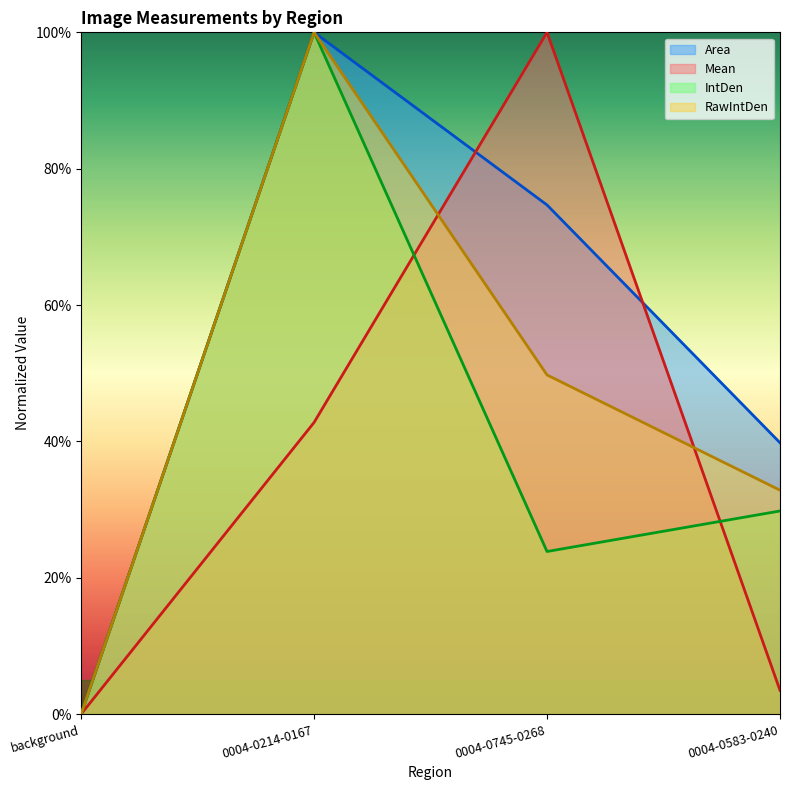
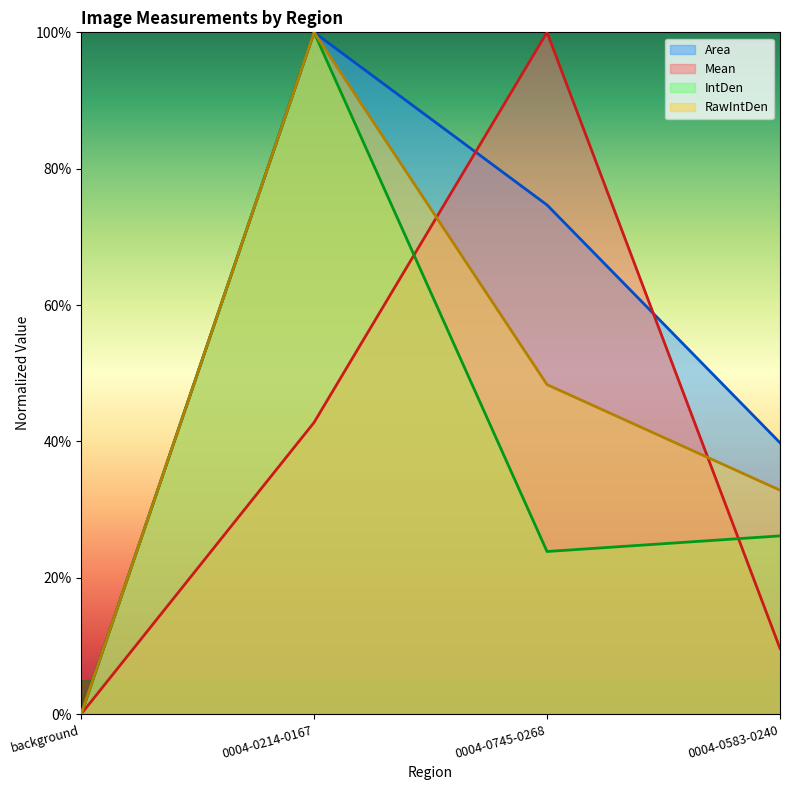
RawIntDen, 0004-0745-0268: 50% -> 48%
Mean, 0004-0583-0240: 3% -> 10%
IntDen, 0004-0583-0240: 30% -> 26%
